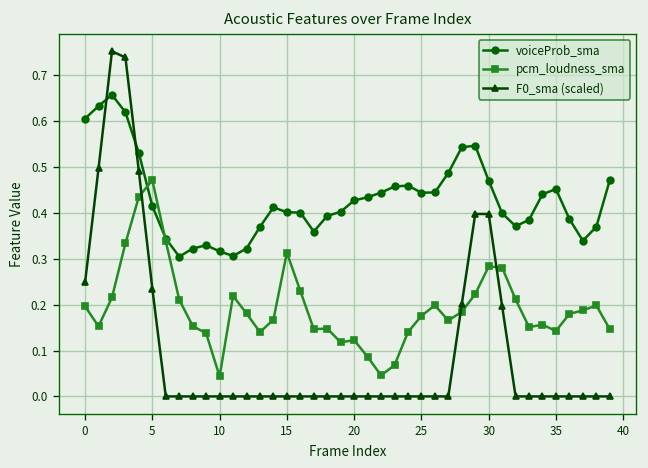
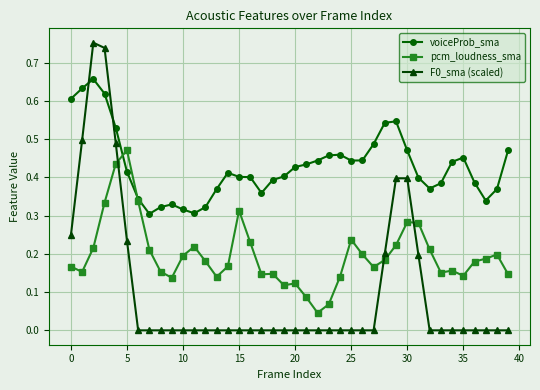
pcm_loudness_sma, 0: 0.20 -> 0.17
pcm_loudness_sma, 10: 0.04 -> 0.20
pcm_loudness_sma, 25: 0.18 -> 0.24
